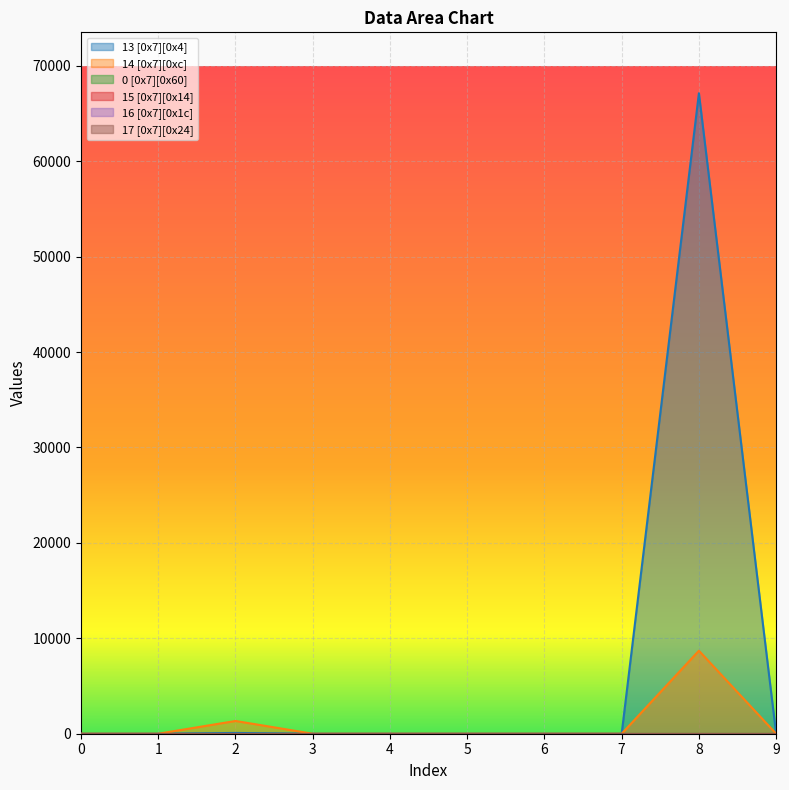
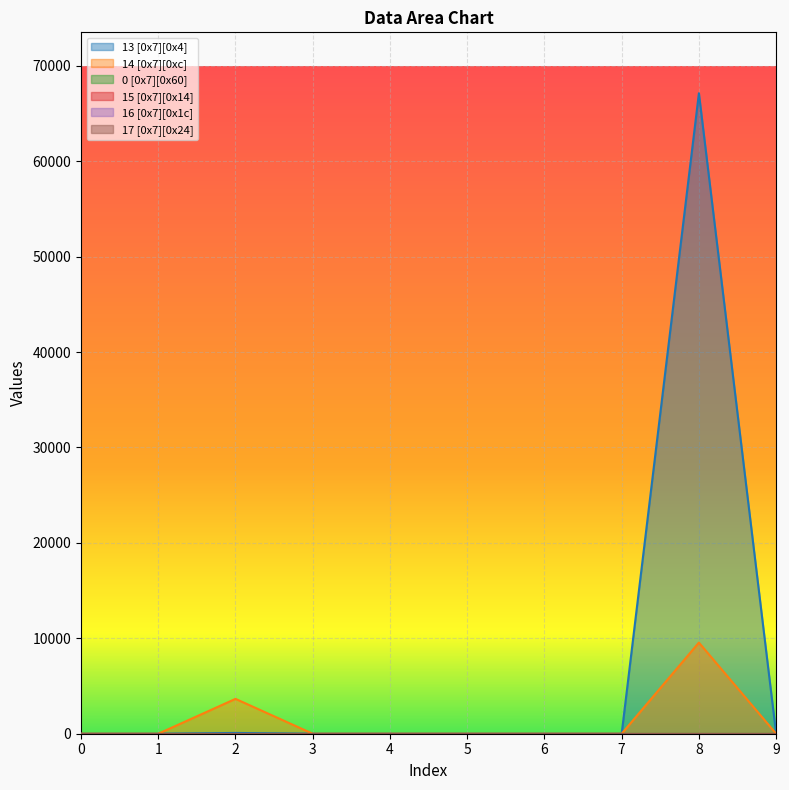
14 [0x7][0xc], 2: 1000 -> 4000
14 [0x7][0xc], 8: 9000 -> 10000
